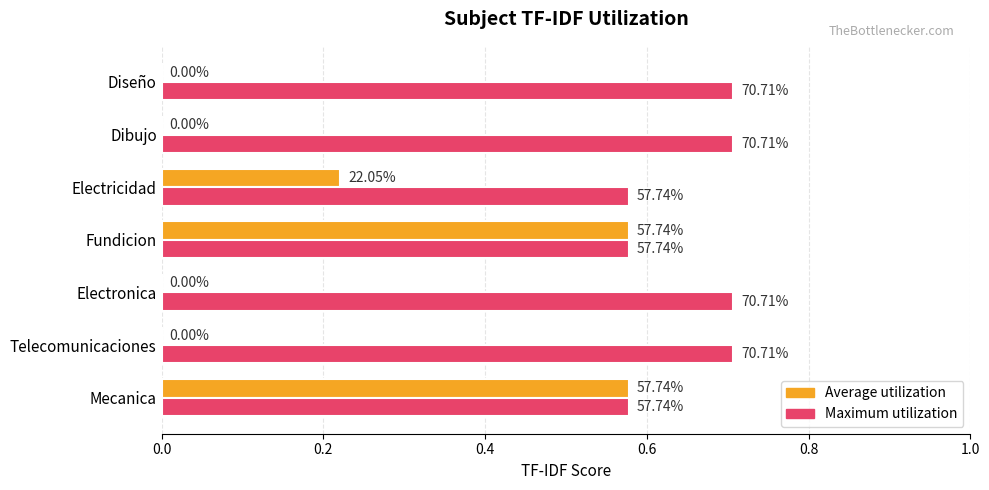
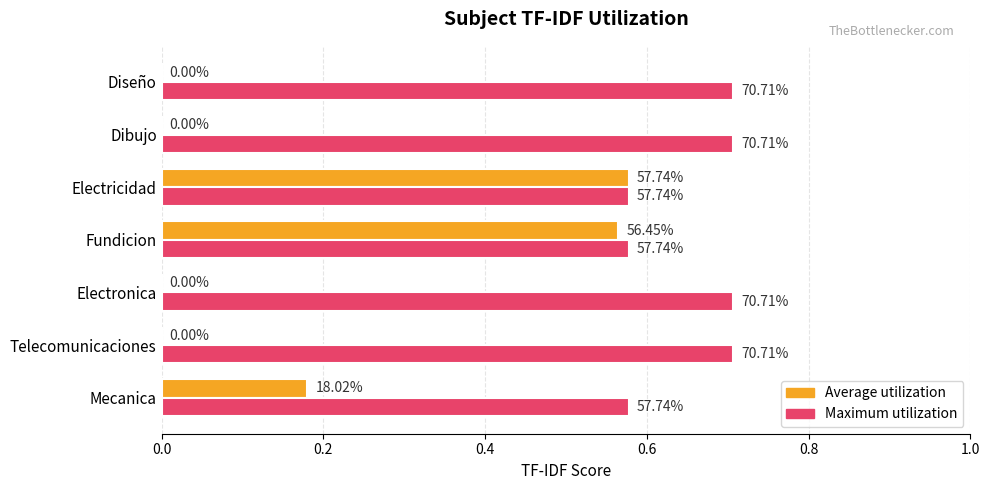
Average utilization, Electricidad: 22.05% -> 57.74%
Average utilization, Fundicion: 57.74% -> 56.45%
Average utilization, Mecanica: 57.74% -> 18.02%
